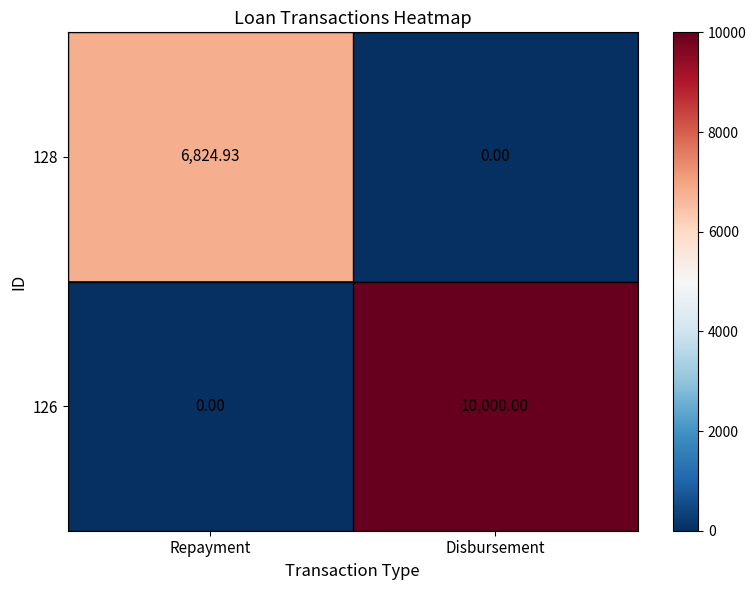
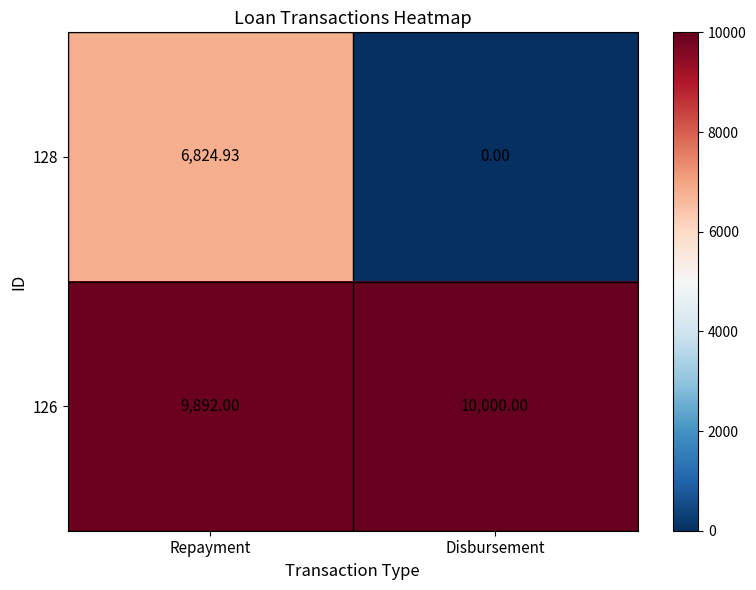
126, Repayment: 0.00 -> 9,892.00
